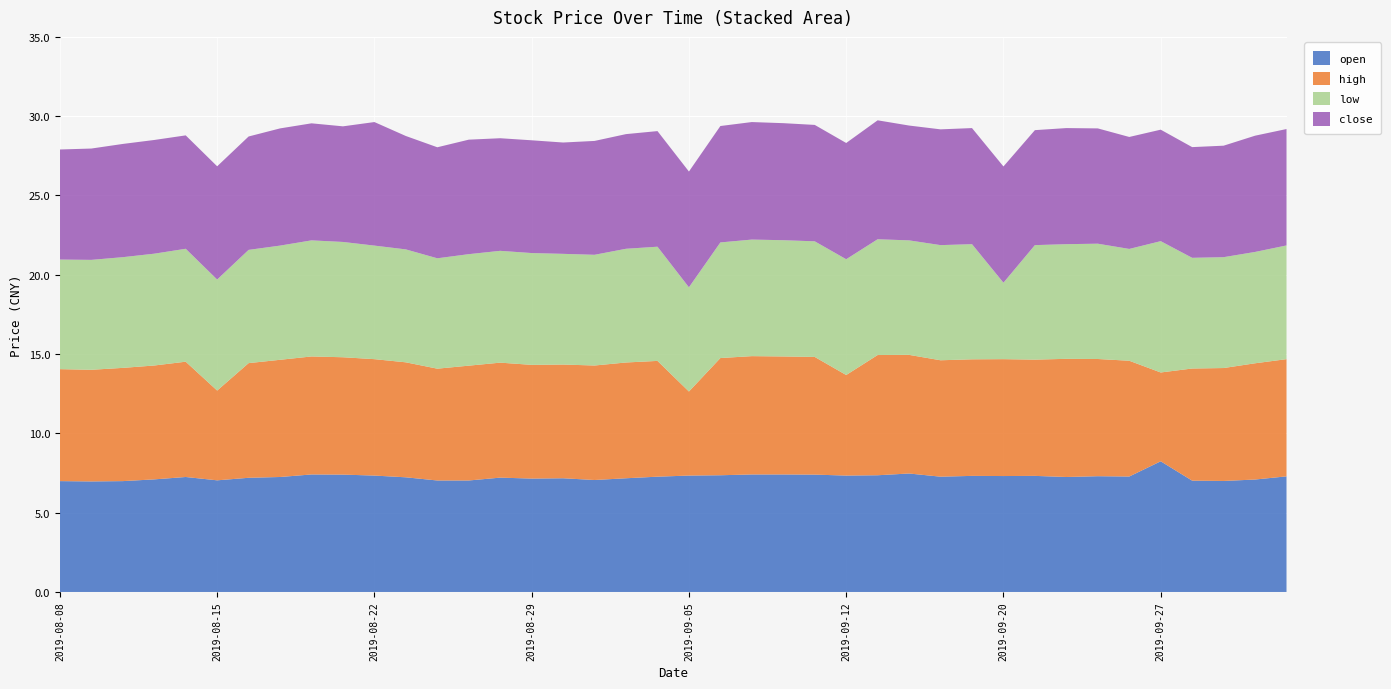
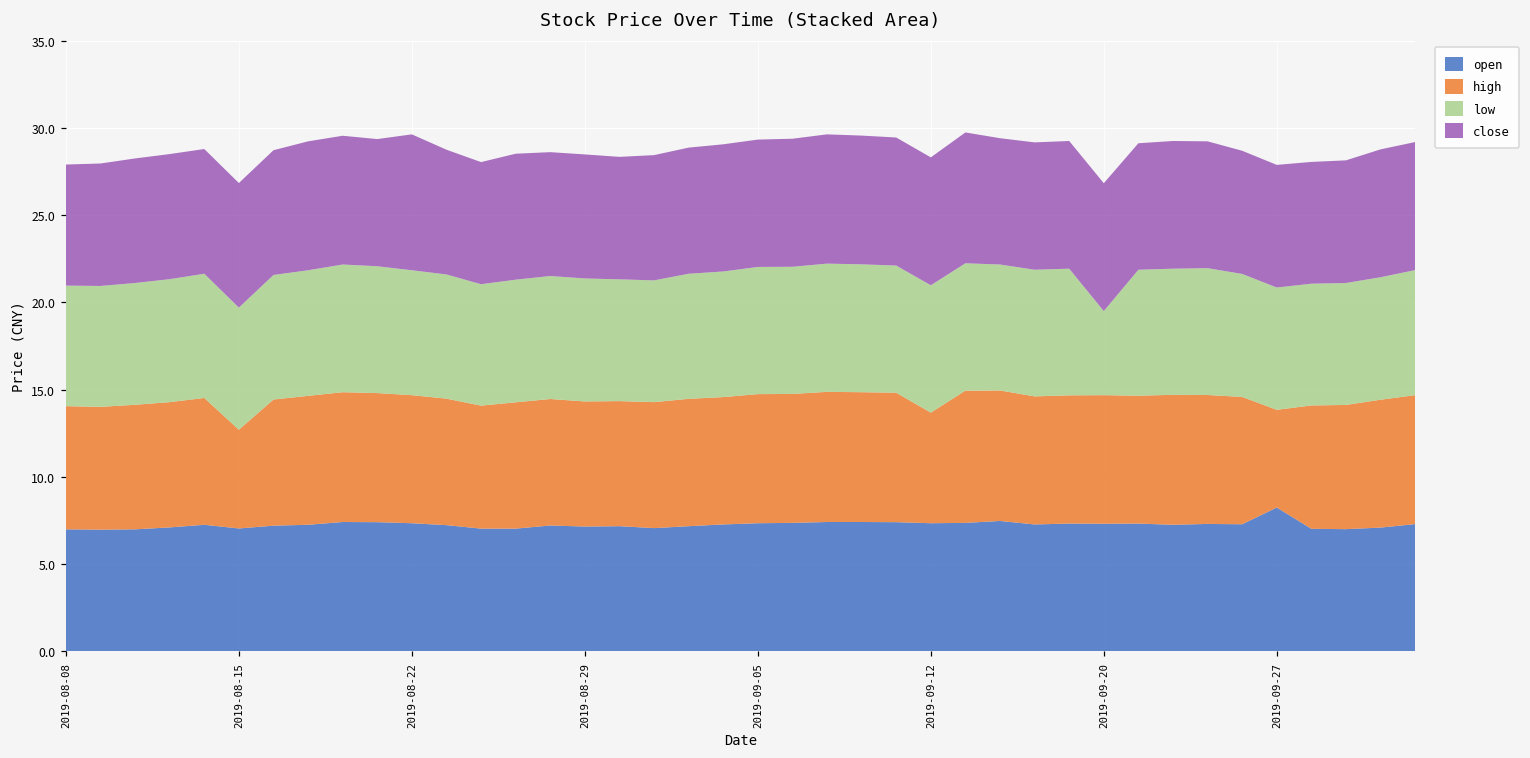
high, 2019-09-05: 5.3 -> 7.4
low, 2019-09-05: 6.6 -> 7.3
low, 2019-09-27: 8.3 -> 7.0
